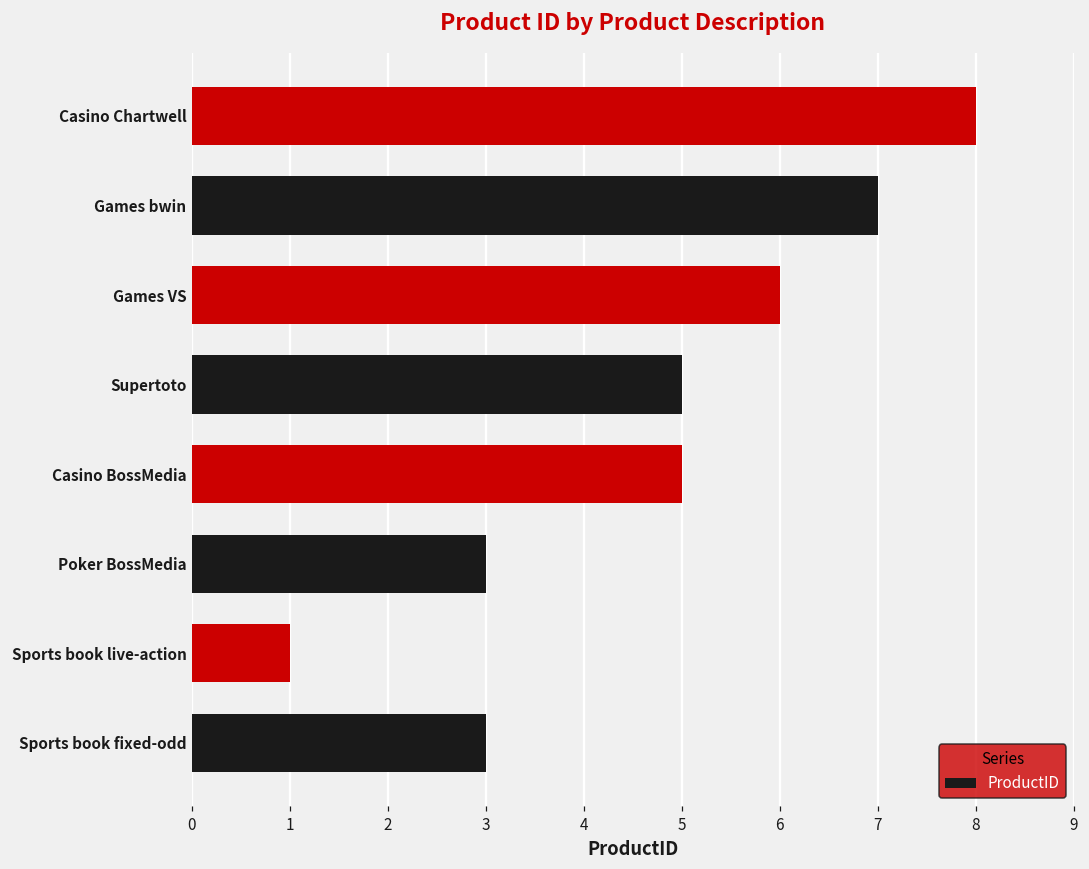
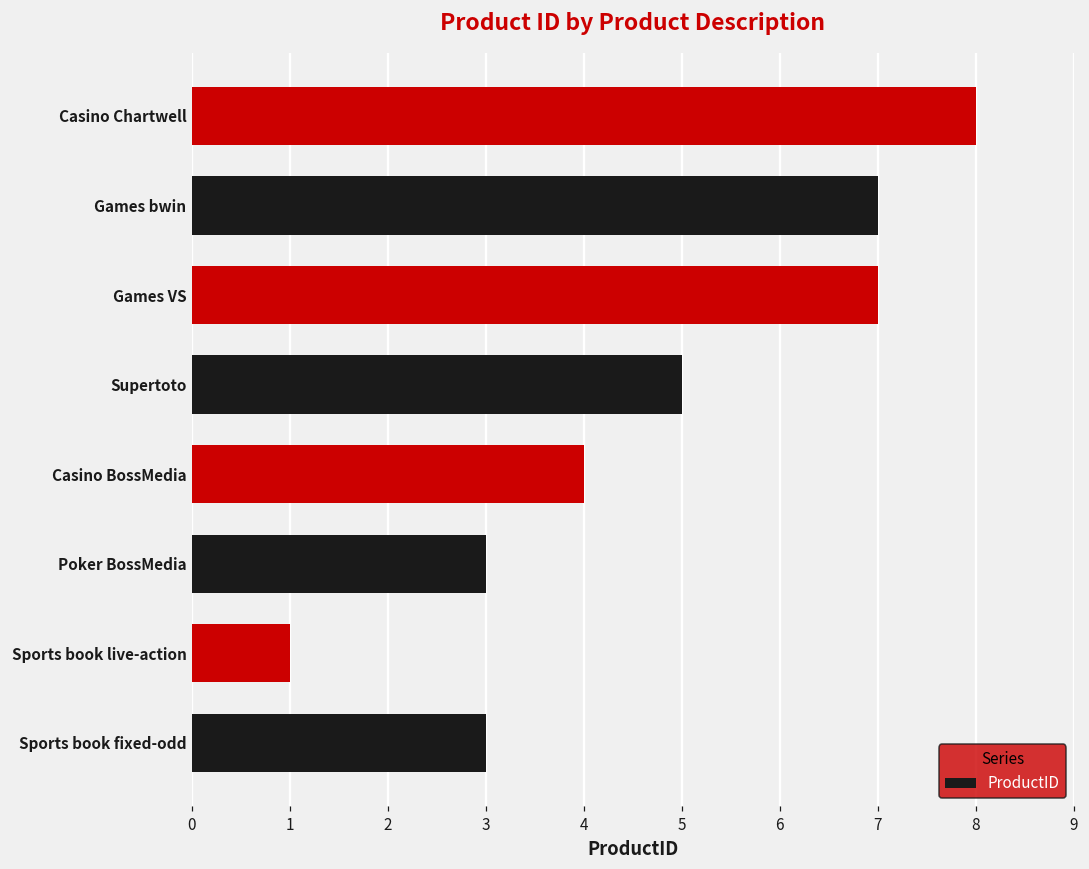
Games VS: 6 -> 7
Casino BossMedia: 5 -> 4
